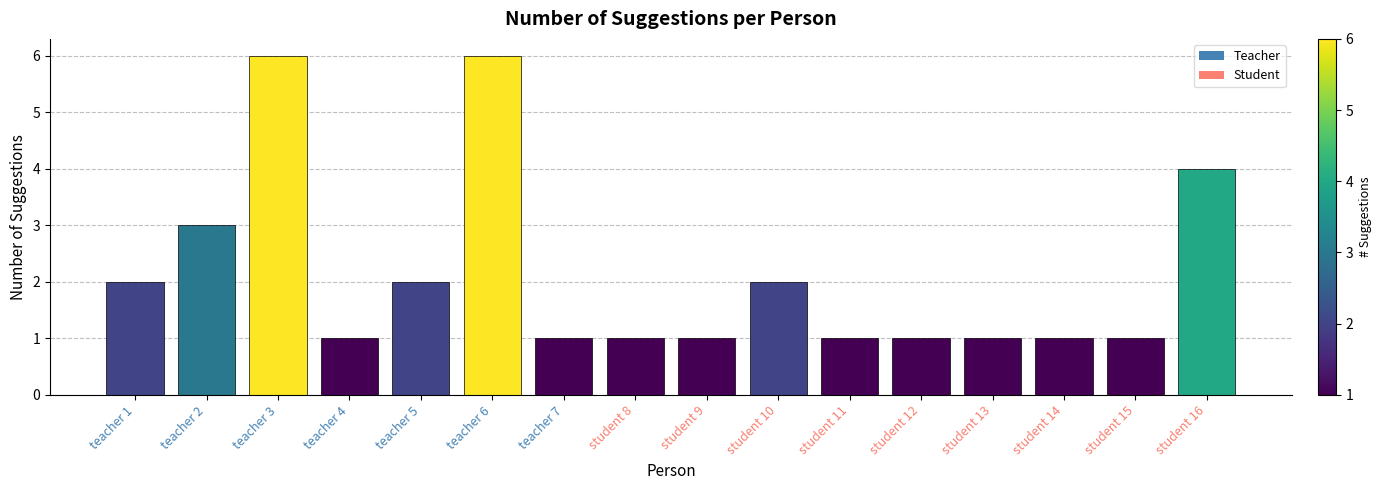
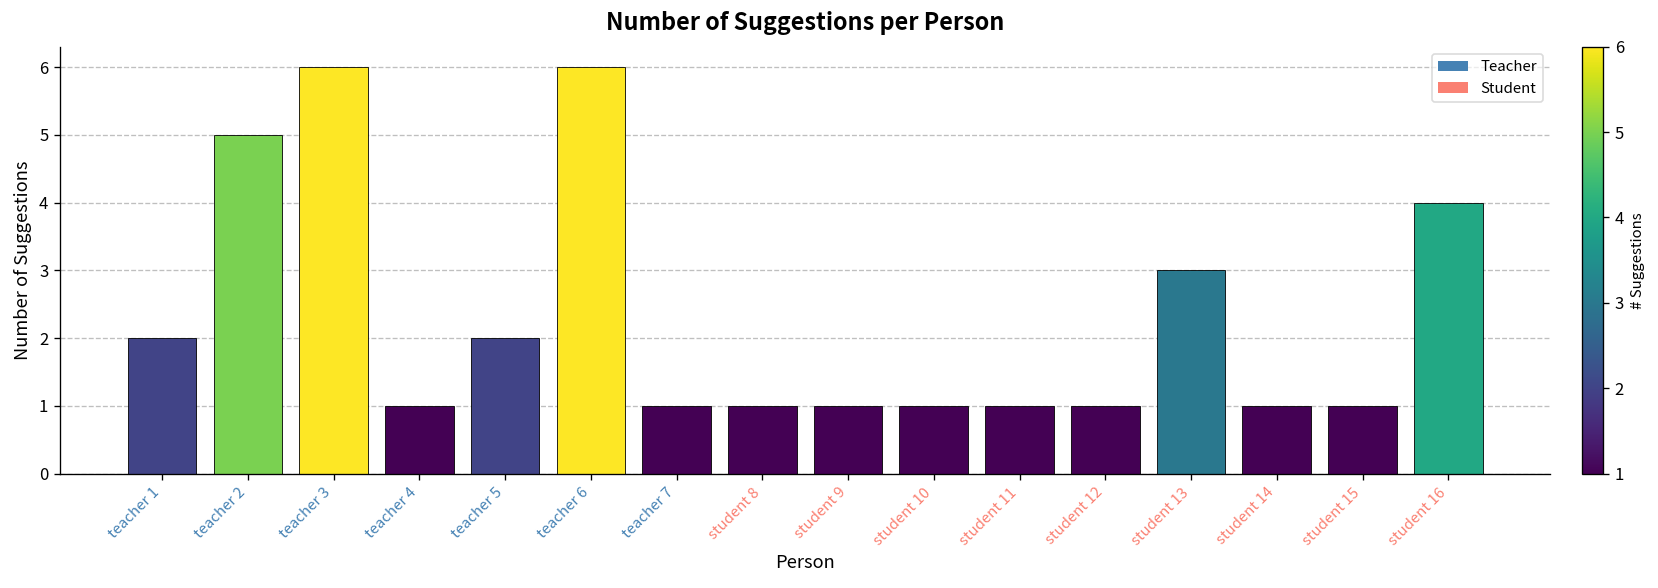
teacher 2: 3 -> 5
student 10: 2 -> 1
student 13: 1 -> 3
